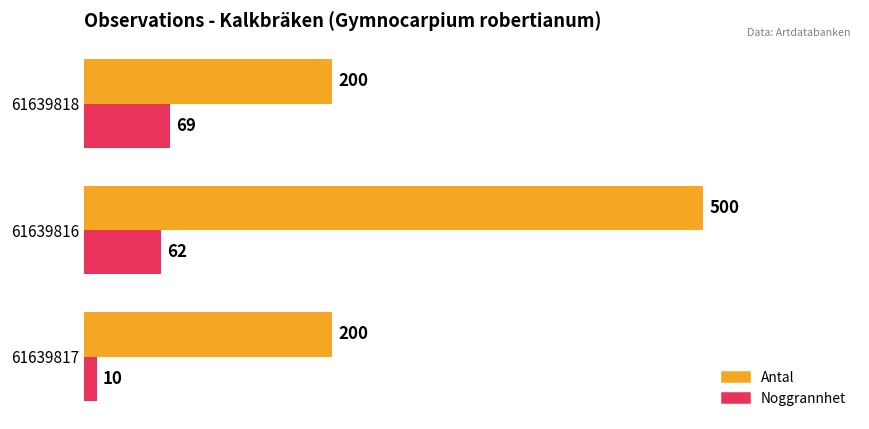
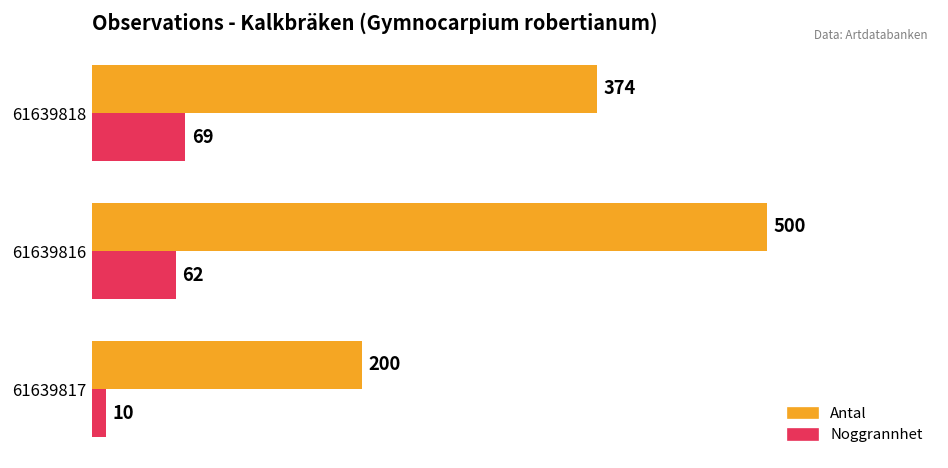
Antal, 61639818: 200 -> 374
